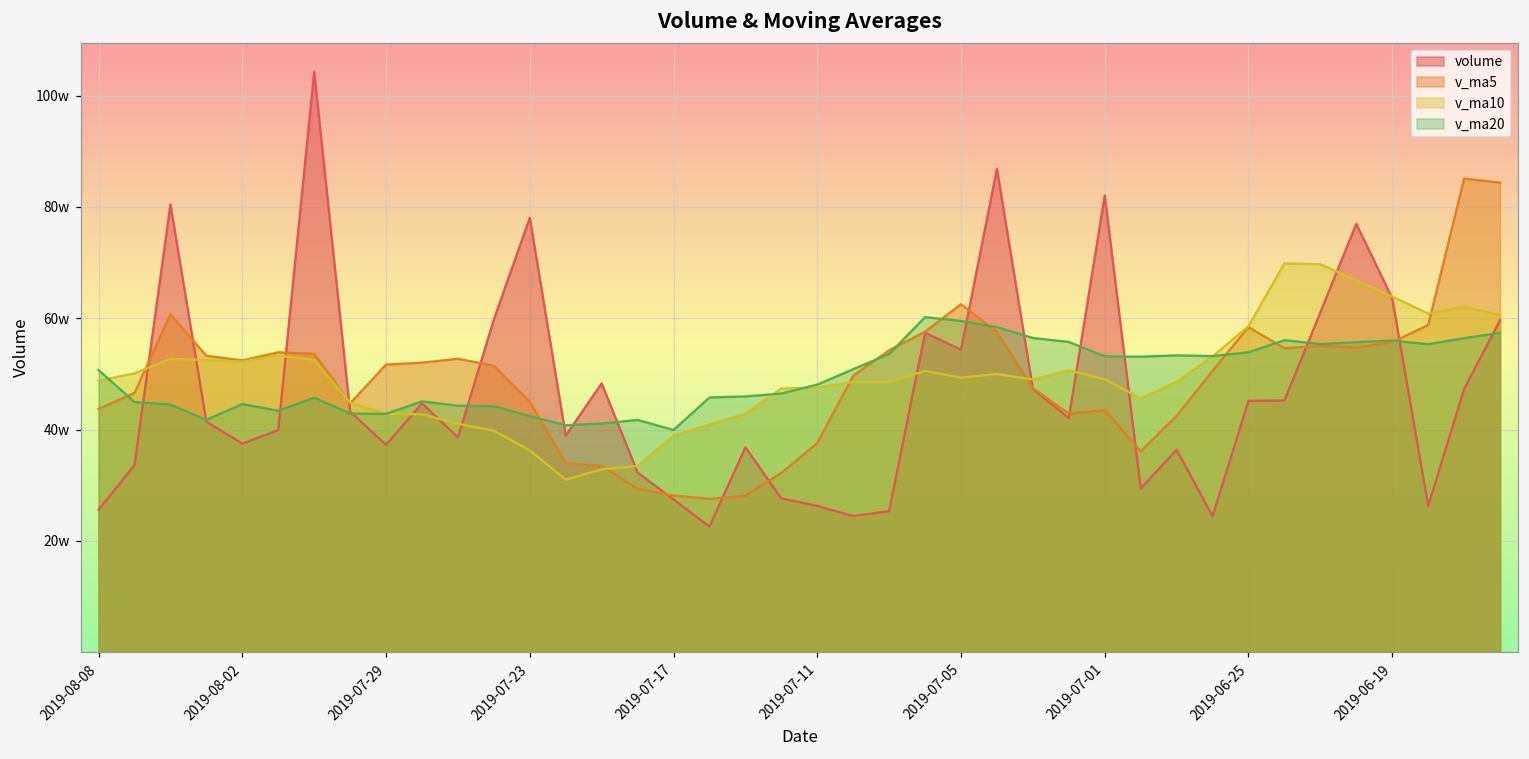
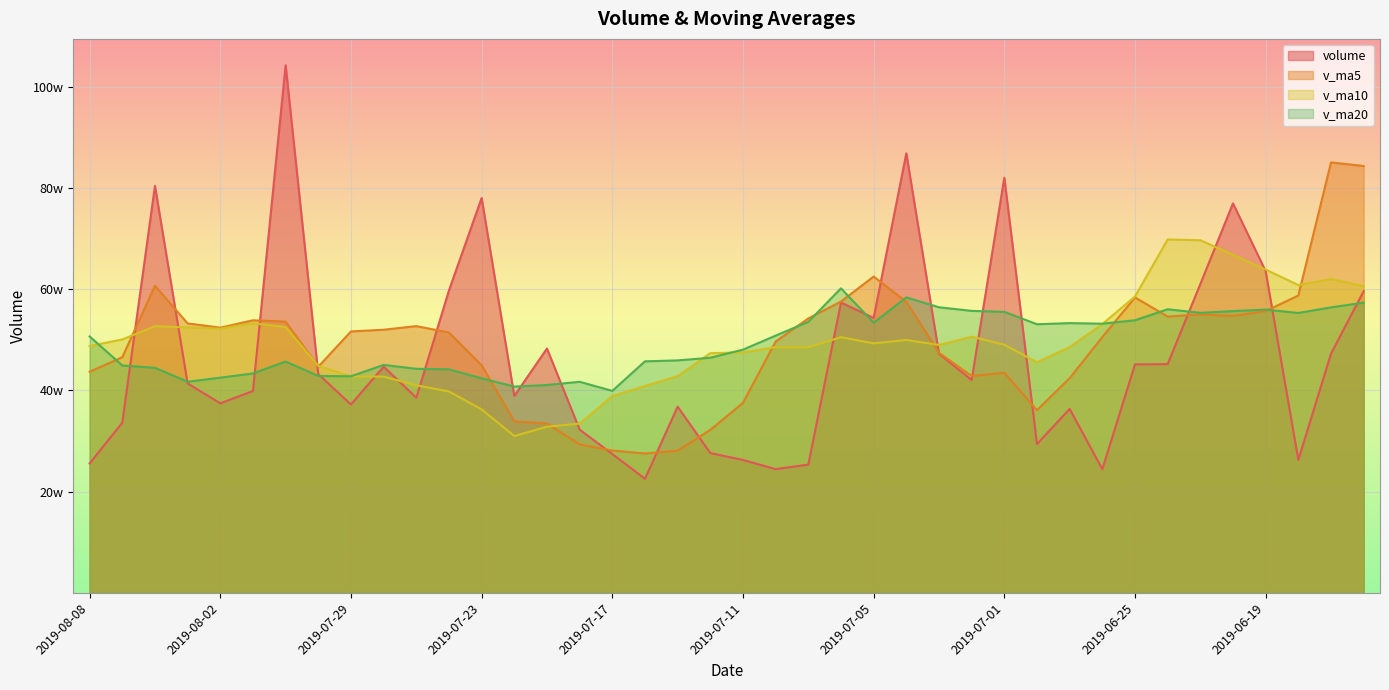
v_ma20, 2019-08-02: 45w -> 43w
v_ma20, 2019-07-05: 60w -> 53w
v_ma20, 2019-07-01: 53w -> 56w
